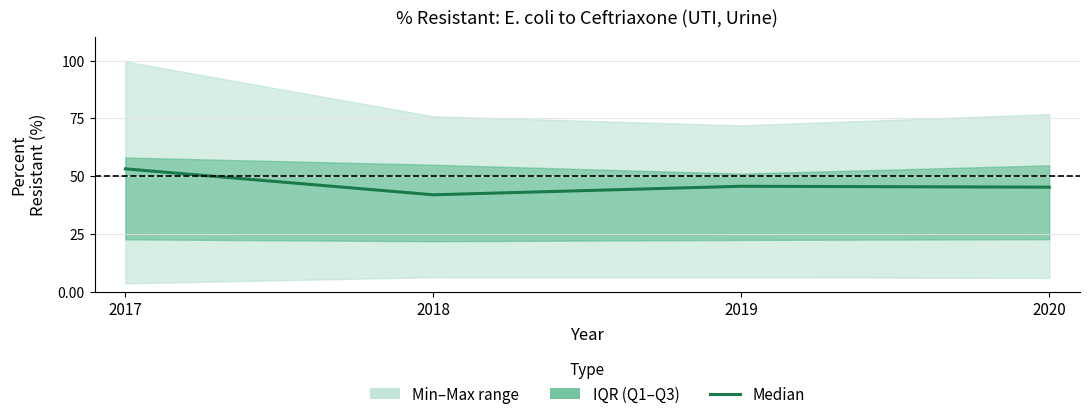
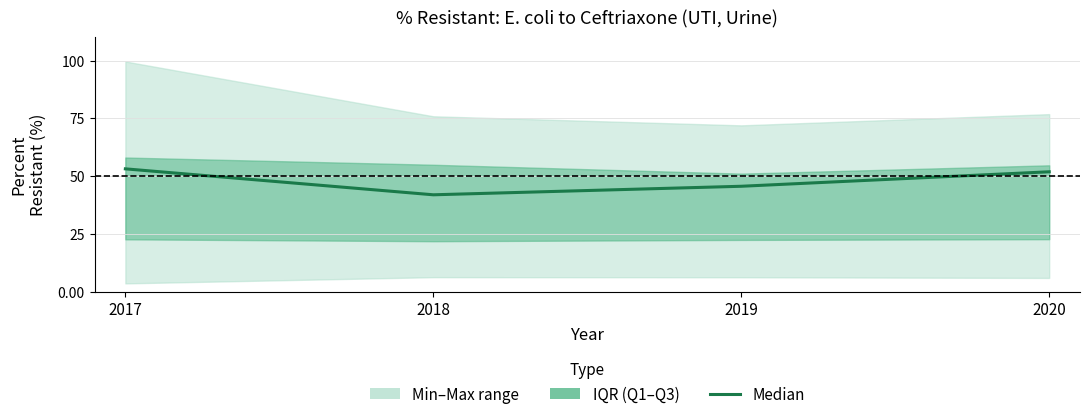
Median, 2020: 45 -> 52
